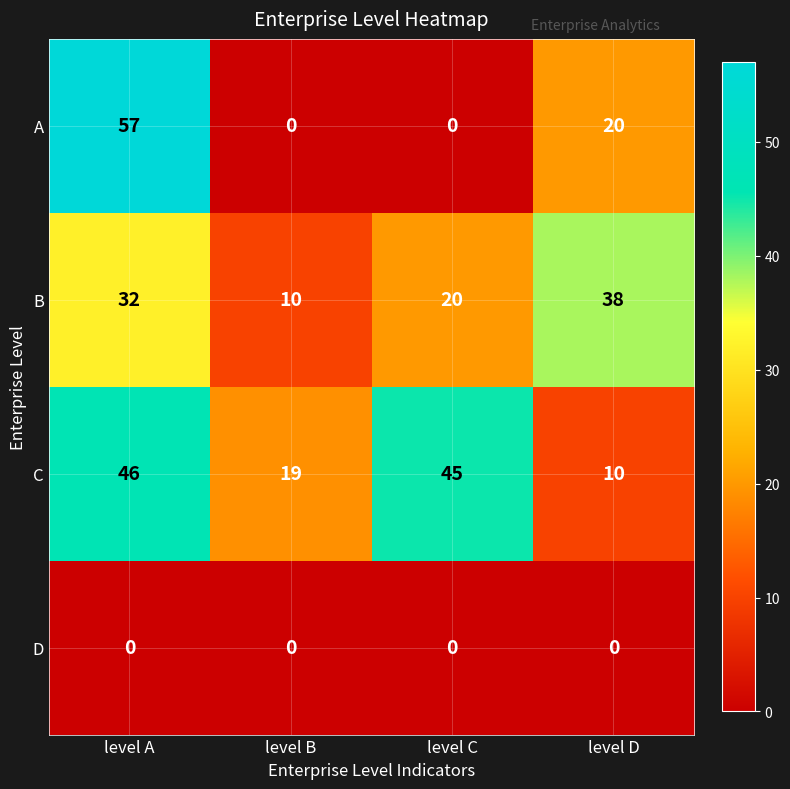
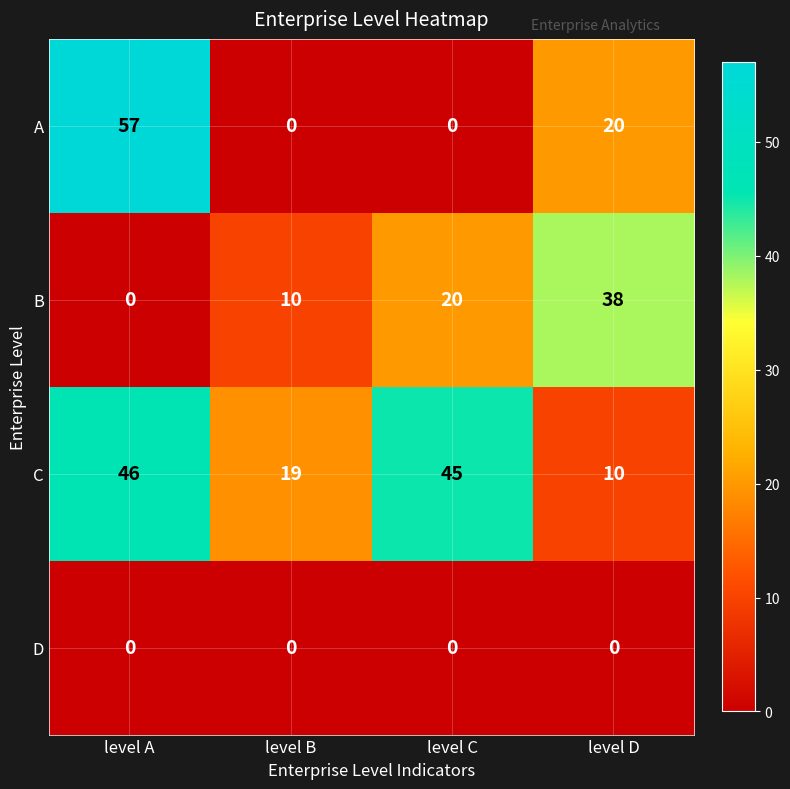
B, level A: 32 -> 0
